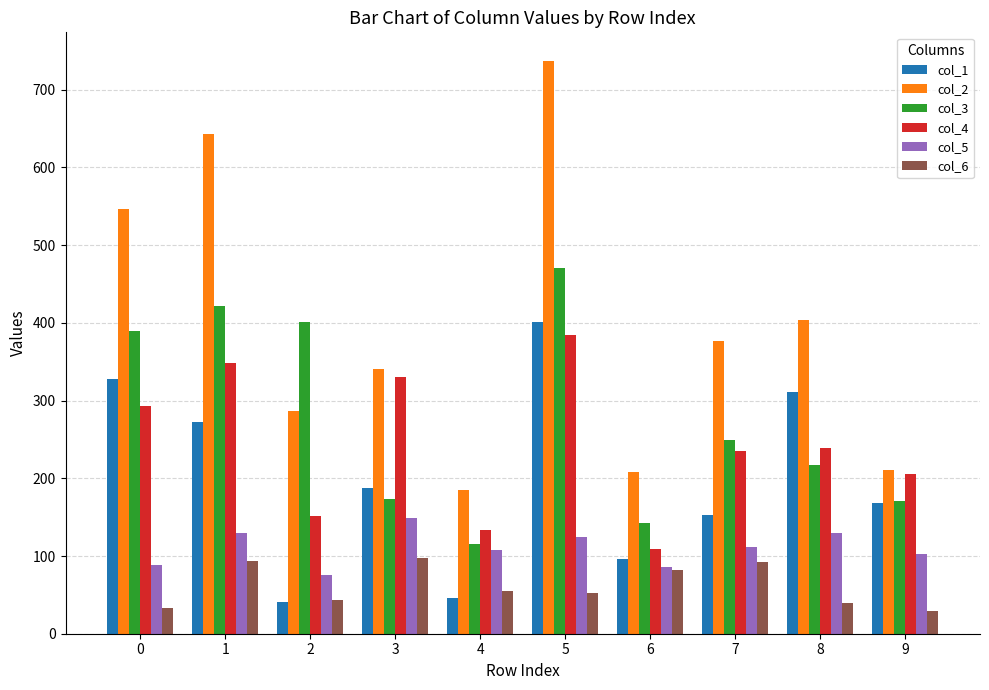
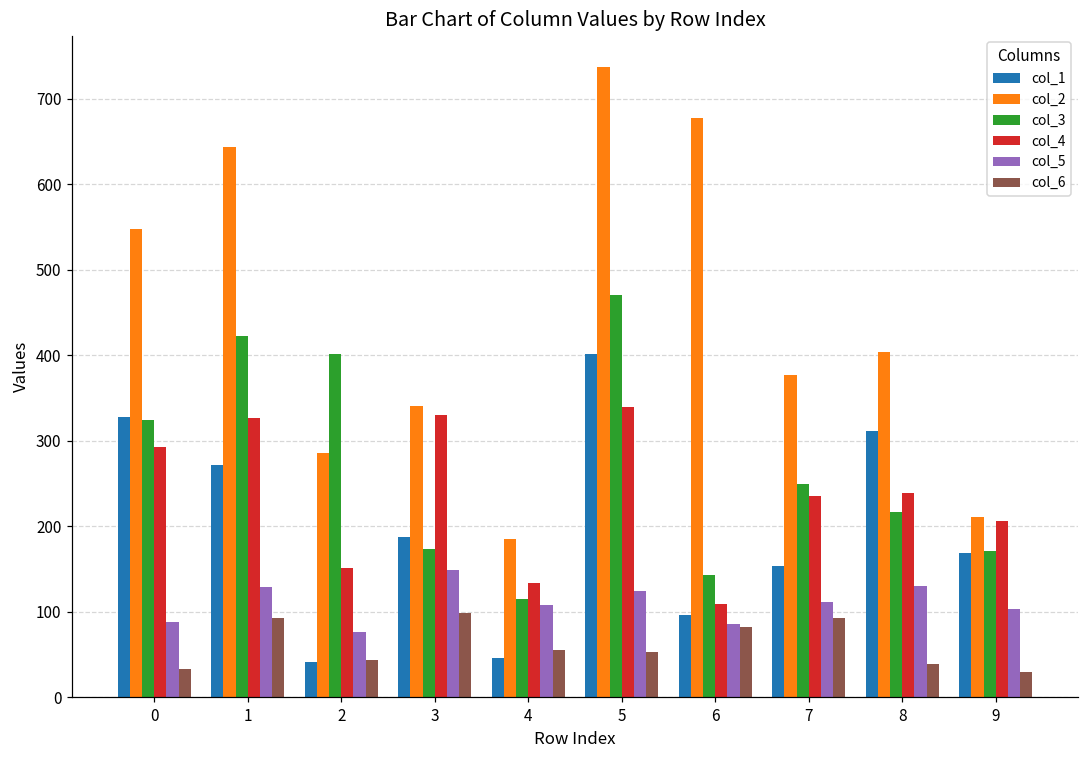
col_3, 0: 390 -> 320
col_4, 1: 350 -> 330
col_4, 5: 380 -> 340
col_2, 6: 210 -> 680
